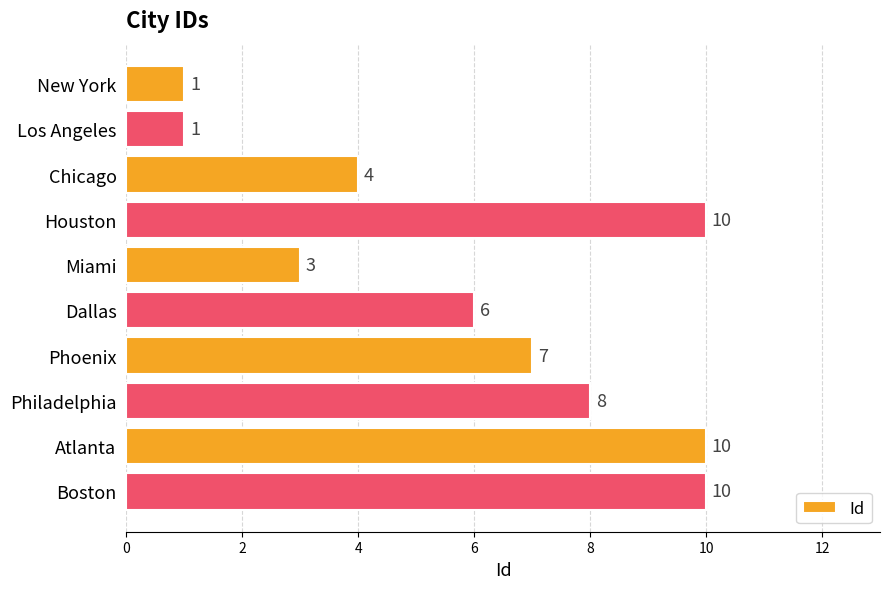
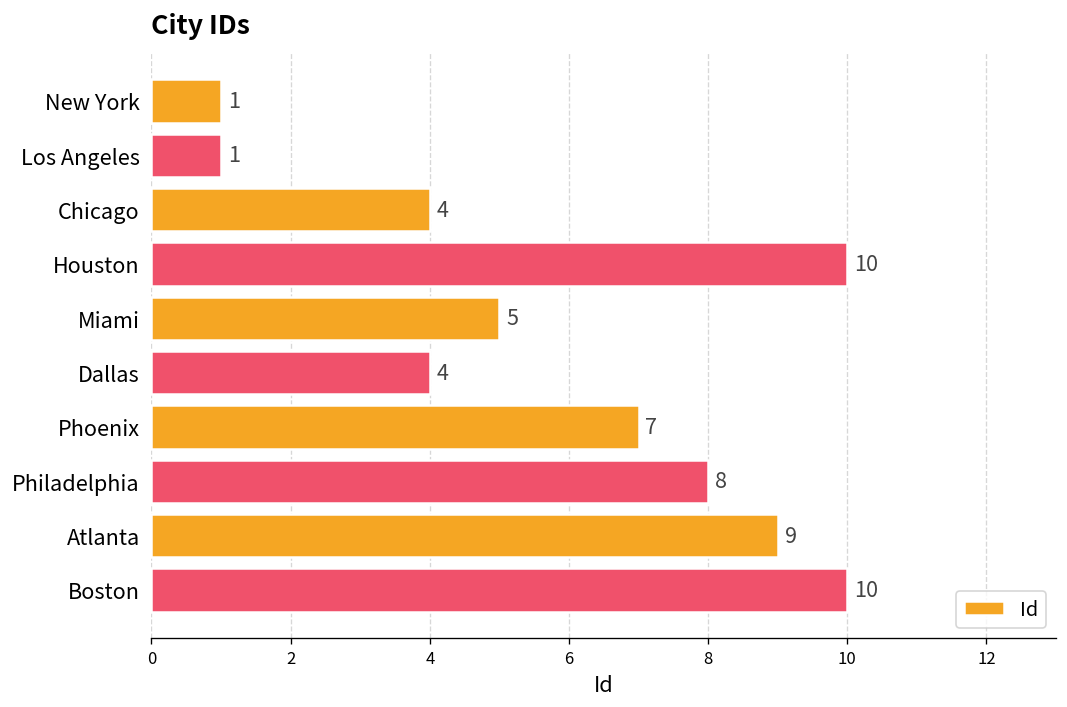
Miami: 3 -> 5
Dallas: 6 -> 4
Atlanta: 10 -> 9
